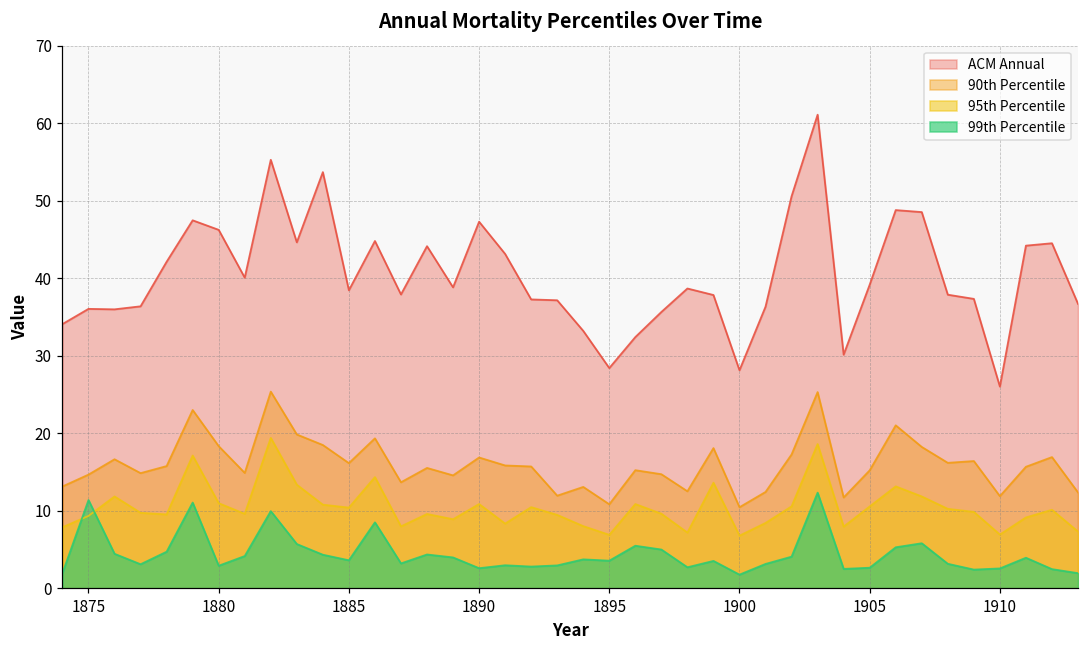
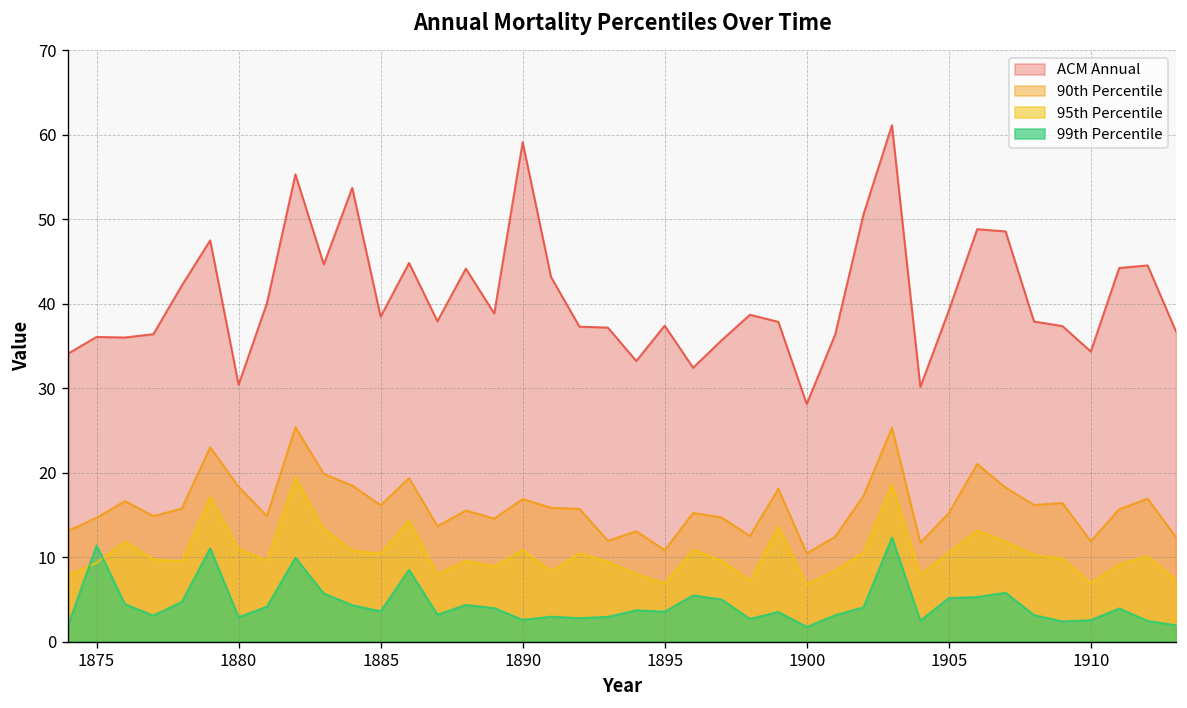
ACM Annual, 1880: 46 -> 30
ACM Annual, 1890: 47 -> 59
ACM Annual, 1895: 28 -> 37
99th Percentile, 1905: 3 -> 5
ACM Annual, 1910: 26 -> 34
